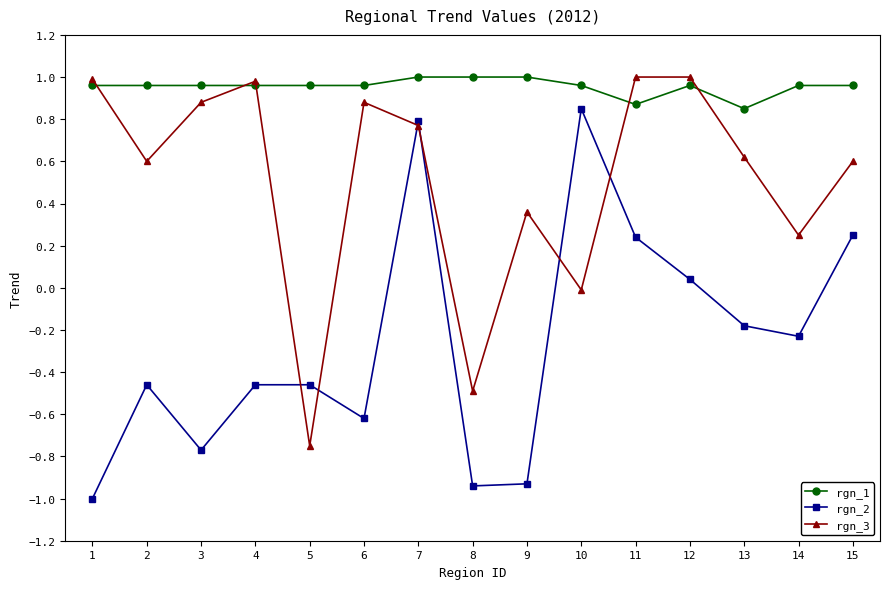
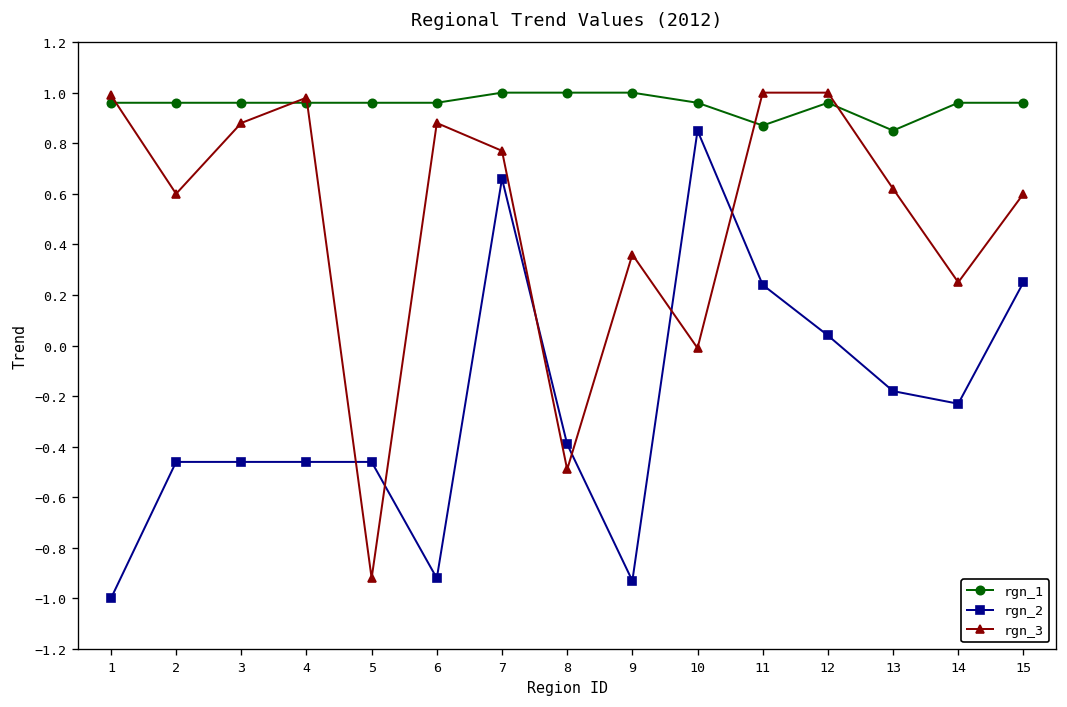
rgn_2, 3: -0.77 -> -0.46
rgn_3, 5: -0.75 -> -0.92
rgn_2, 6: -0.62 -> -0.92
rgn_2, 7: 0.79 -> 0.66
rgn_2, 8: -0.94 -> -0.39
